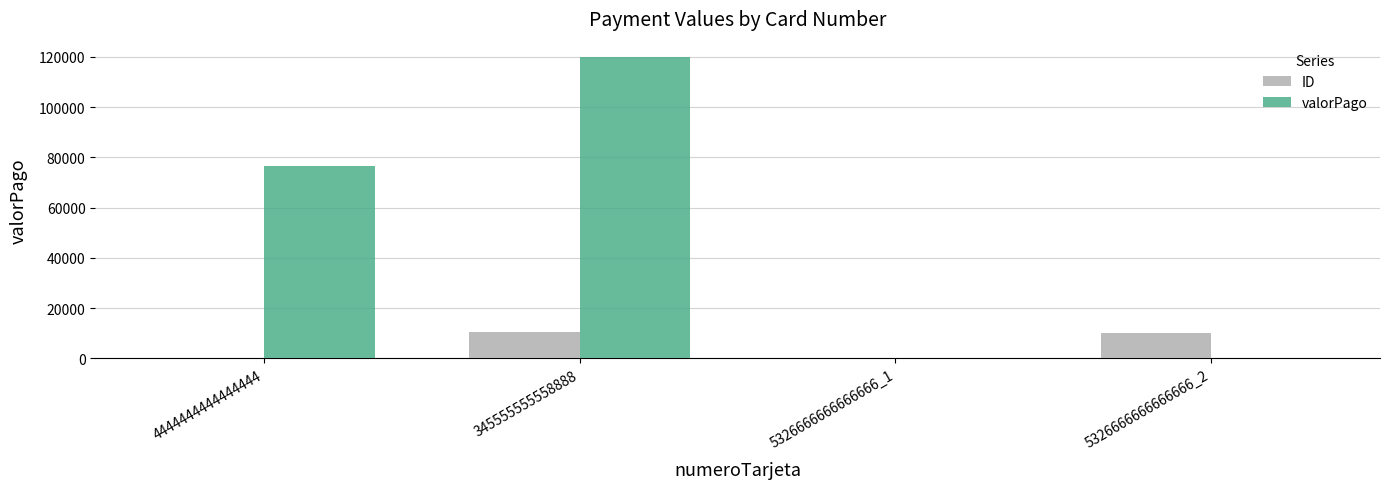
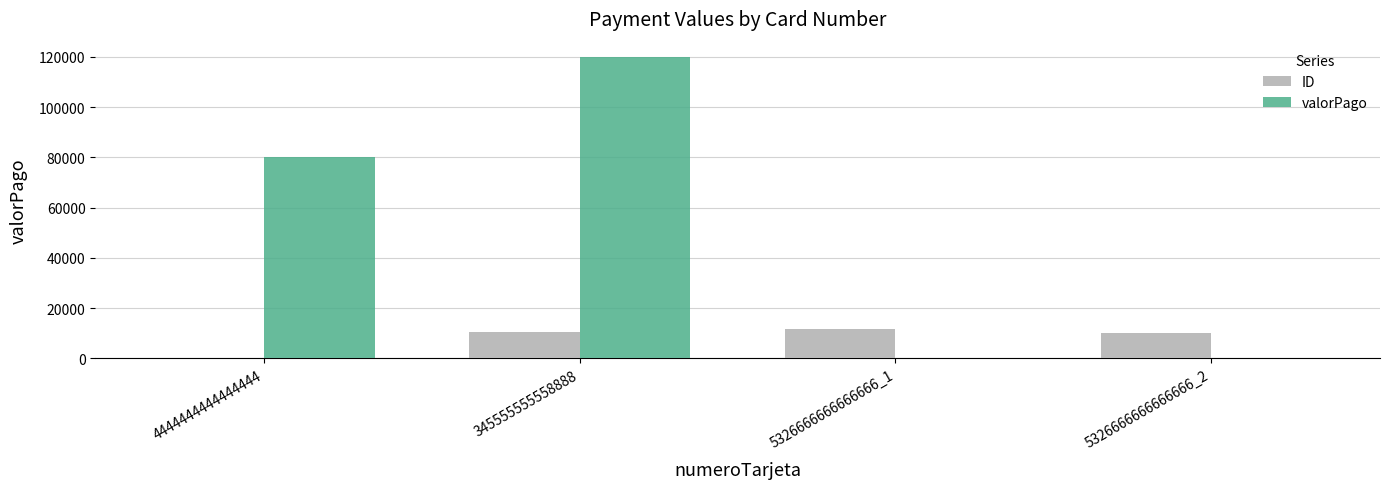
valorPago, 4444444444444444: 77000 -> 80000
ID, 5326666666666666_1: 0 -> 12000
